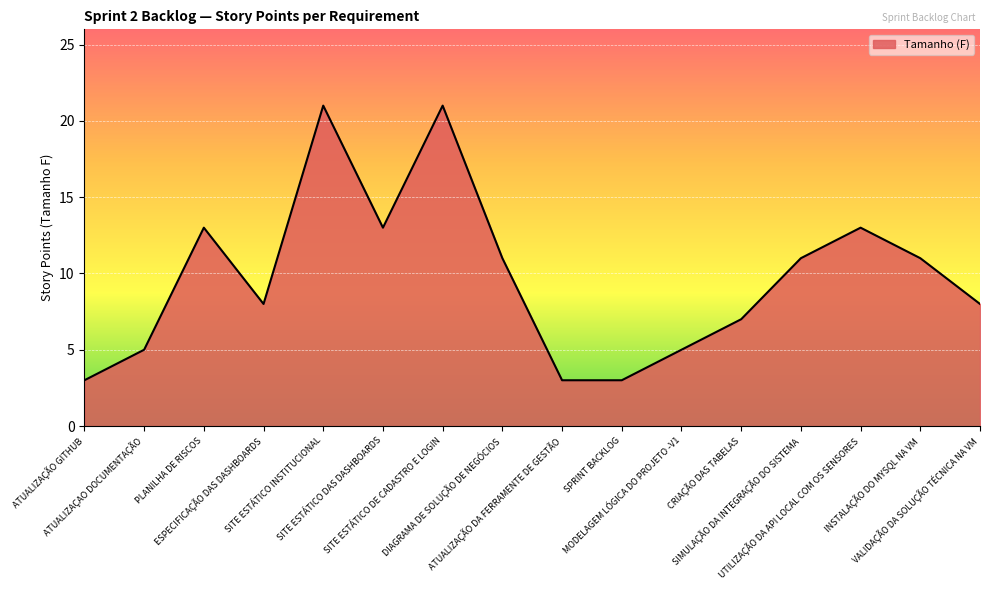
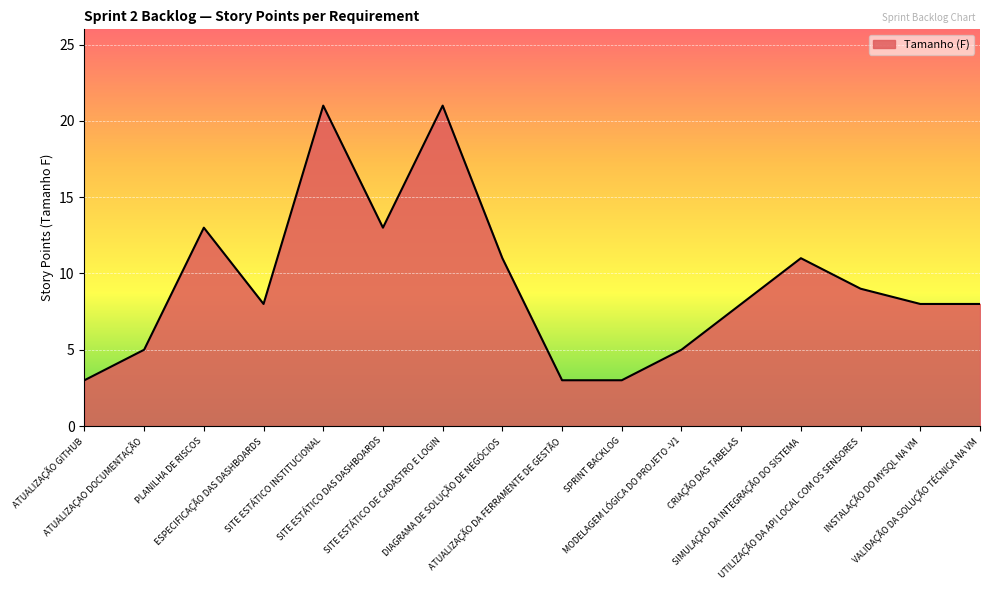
CRIAÇÃO DAS TABELAS: 7 -> 8
UTILIZAÇÃO DA API LOCAL COM OS SENSORES: 13 -> 9
INSTALAÇÃO DO MYSQL NA VM: 11 -> 8
